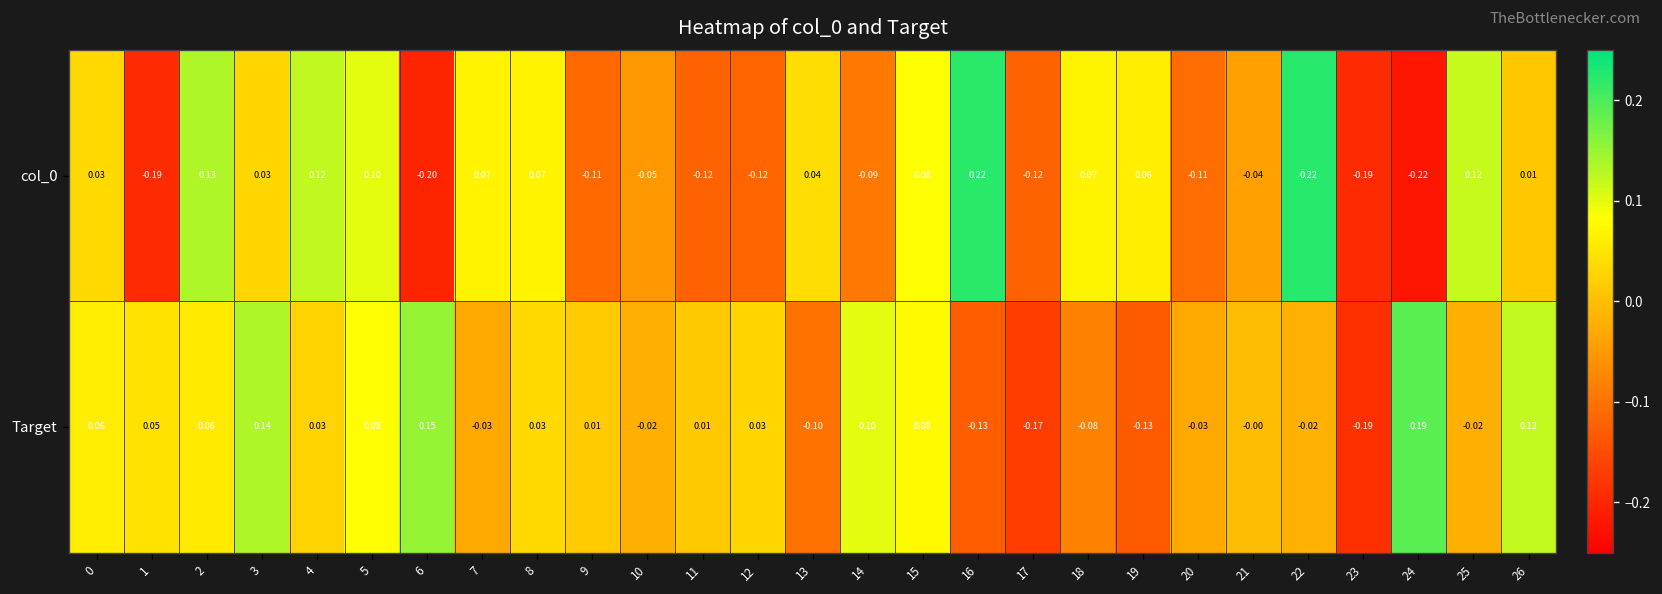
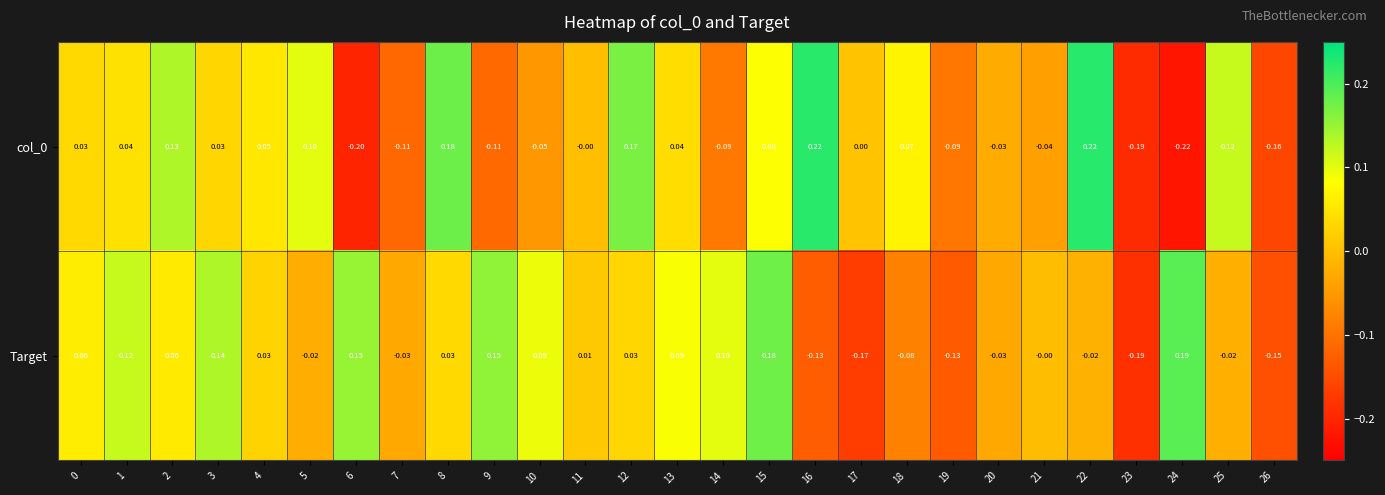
col_0, 1: -0.19 -> 0.04
col_0, 4: 0.12 -> 0.05
col_0, 7: 0.07 -> -0.11
col_0, 8: 0.07 -> 0.18
col_0, 11: -0.12 -> -0.00
col_0, 12: -0.12 -> 0.17
col_0, 17: -0.12 -> 0.00
col_0, 19: 0.06 -> -0.09
col_0, 20: -0.11 -> -0.03
col_0, 26: 0.01 -> -0.16
Target, 1: 0.05 -> 0.12
Target, 5: 0.08 -> -0.02
Target, 9: 0.01 -> 0.15
Target, 10: -0.02 -> 0.09
Target, 13: -0.10 -> 0.09
Target, 15: 0.08 -> 0.18
Target, 26: 0.12 -> -0.15
